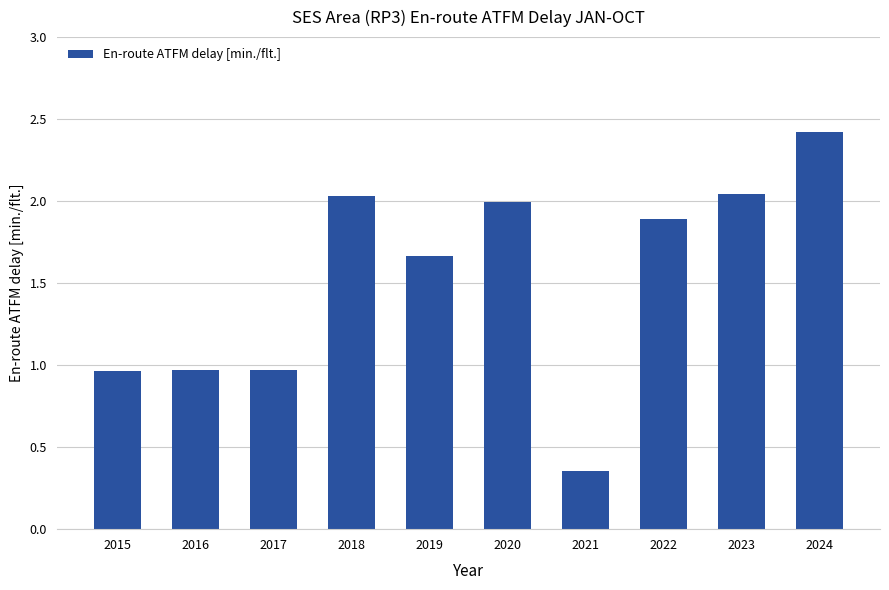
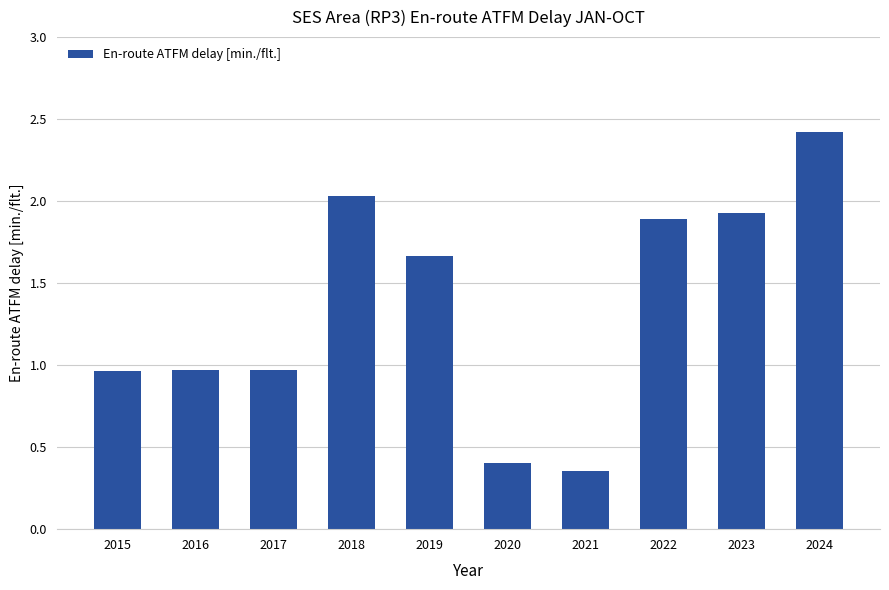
2020: 2.00 -> 0.41
2023: 2.04 -> 1.92
